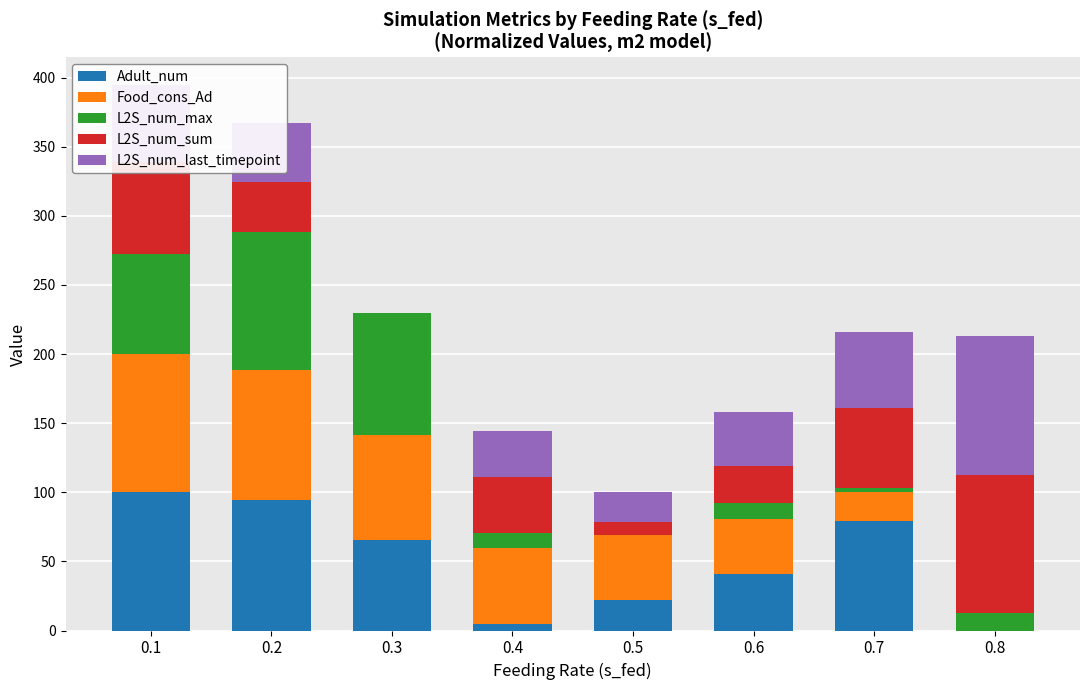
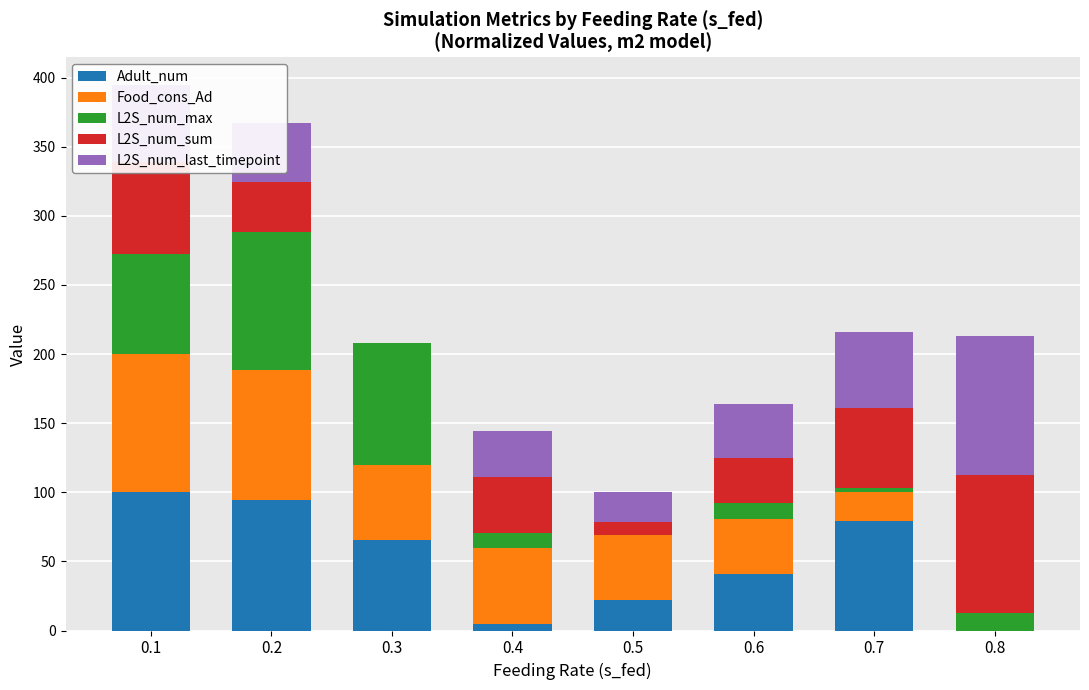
Food_cons_Ad, 0.3: 76 -> 54
L2S_num_sum, 0.6: 27 -> 33
